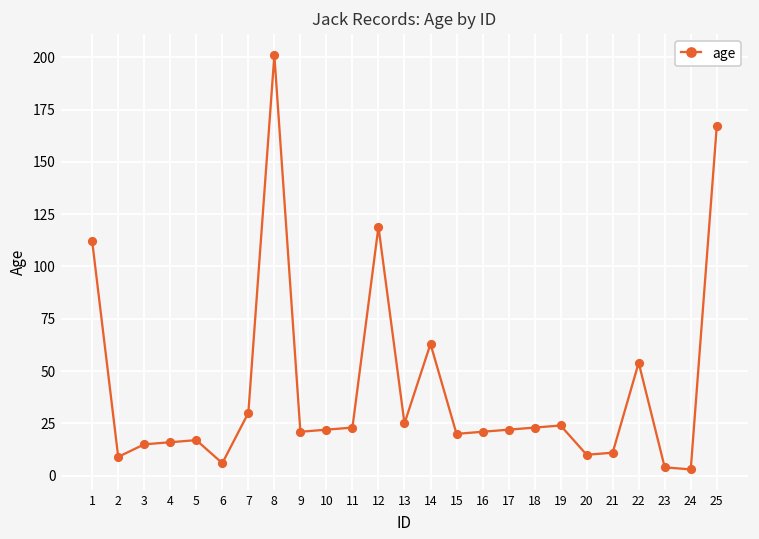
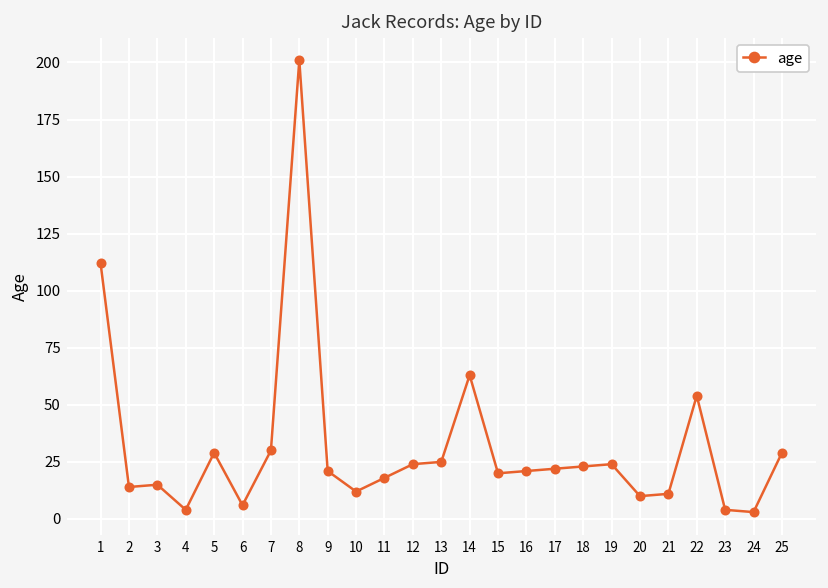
2: 9 -> 14
4: 16 -> 4
5: 17 -> 29
10: 22 -> 12
11: 23 -> 18
12: 119 -> 24
25: 167 -> 29
